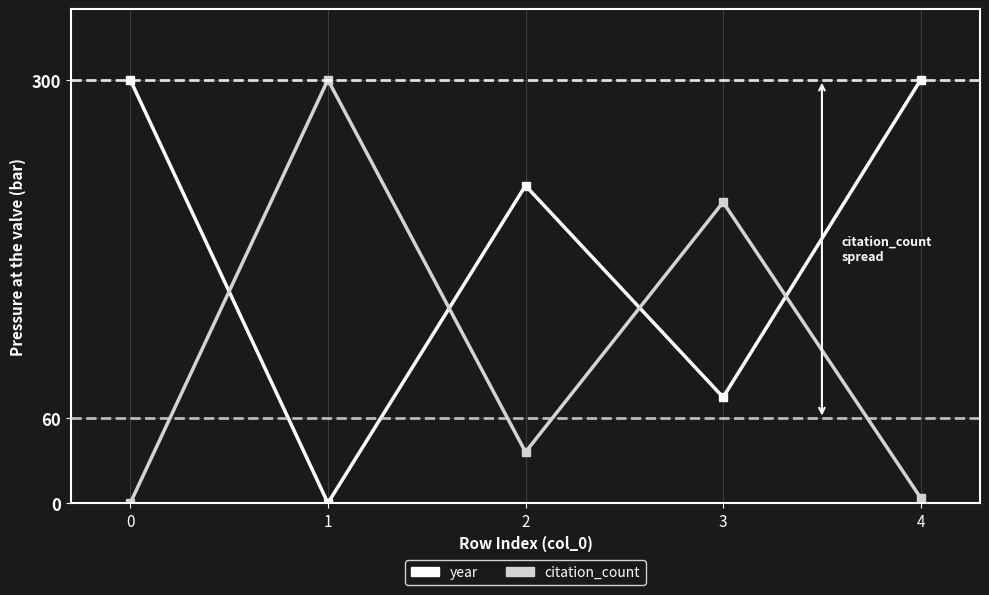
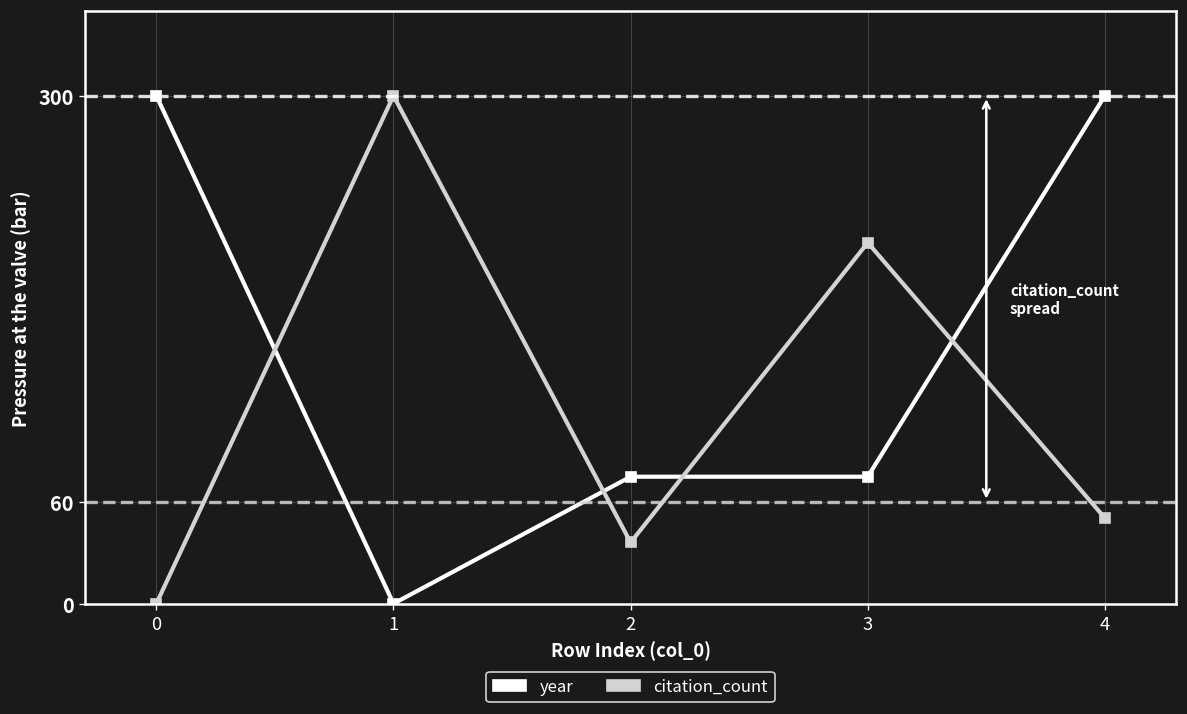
year, 2: 225 -> 75
citation_count, 4: 4 -> 51
